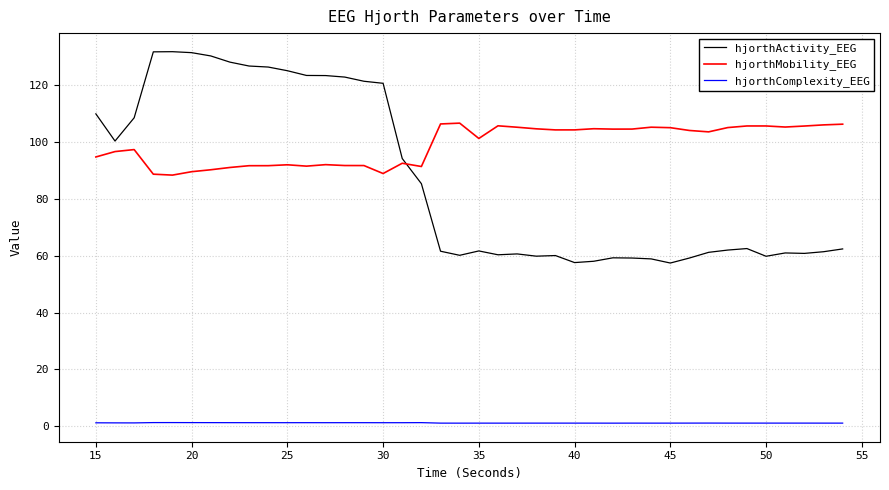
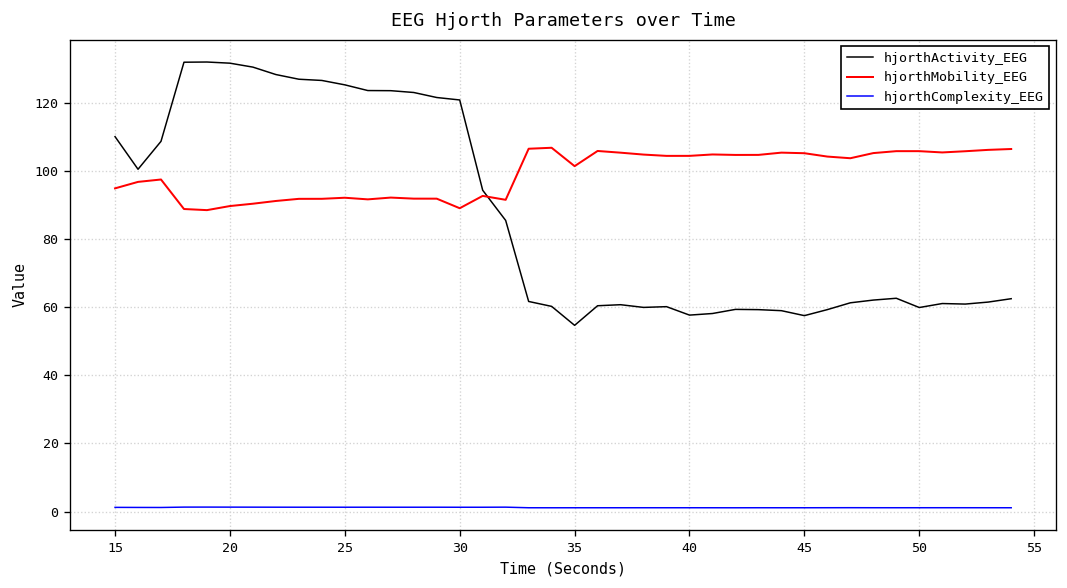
hjorthActivity_EEG, 35: 62 -> 55
